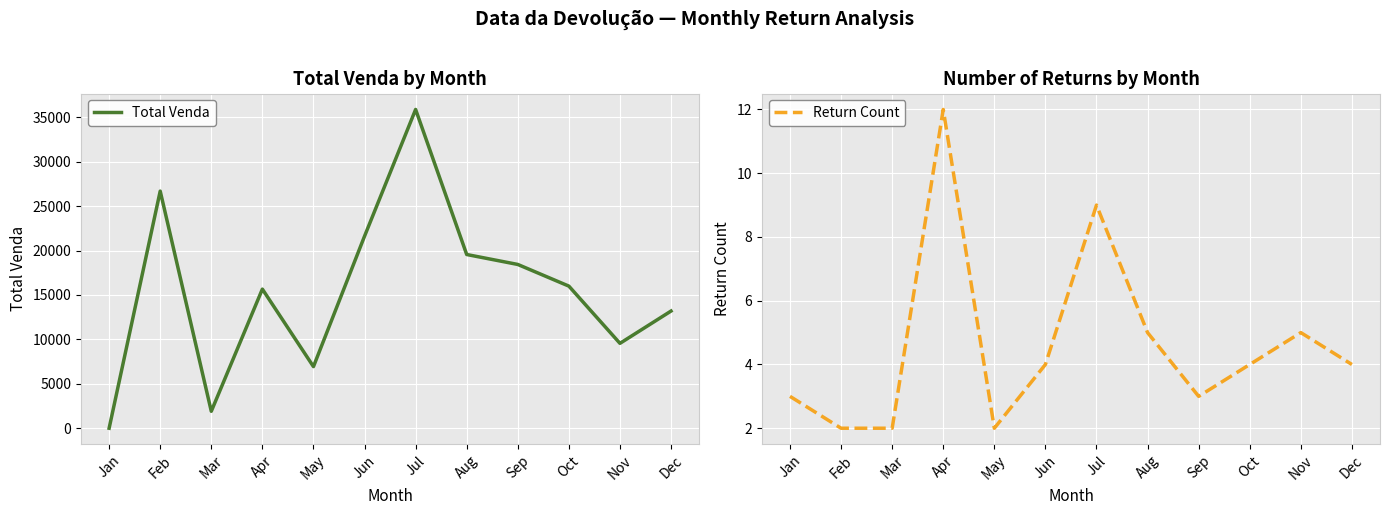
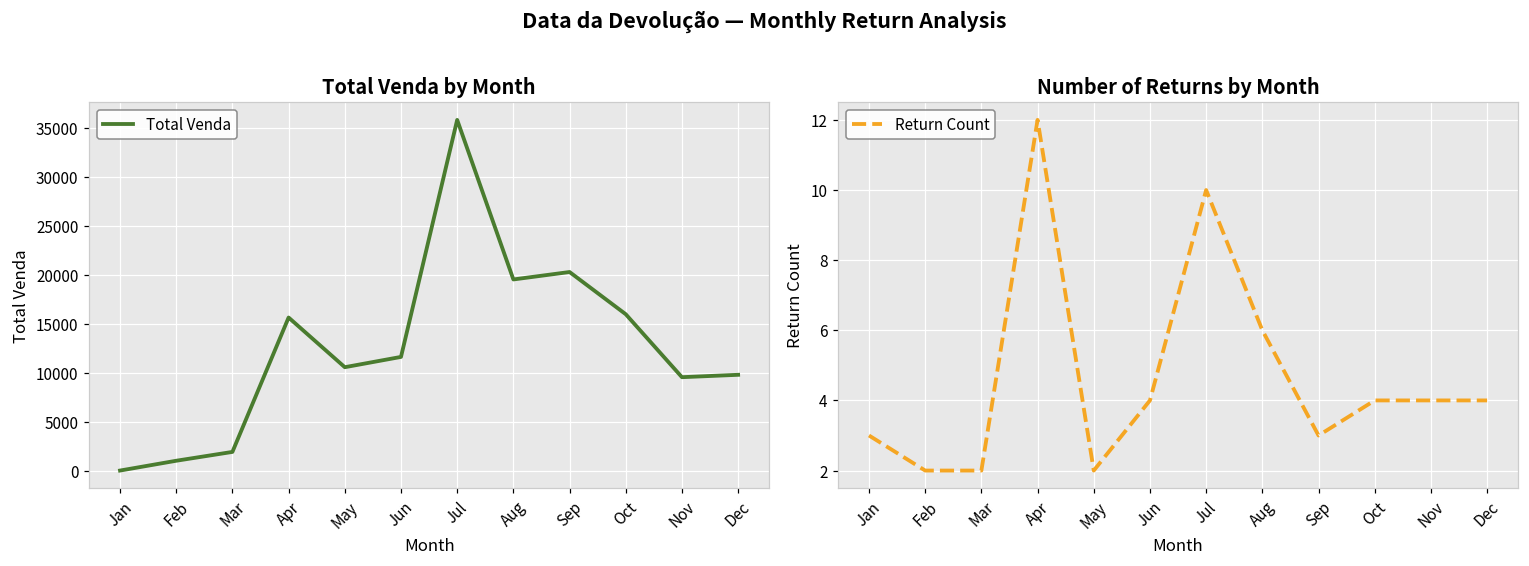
Total Venda by Month, Feb: 27000 -> 1000
Total Venda by Month, May: 7000 -> 11000
Total Venda by Month, Jun: 22000 -> 12000
Total Venda by Month, Sep: 18000 -> 20000
Total Venda by Month, Dec: 13000 -> 10000
Number of Returns by Month, Jul: 9 -> 10
Number of Returns by Month, Aug: 5 -> 6
Number of Returns by Month, Nov: 5 -> 4
